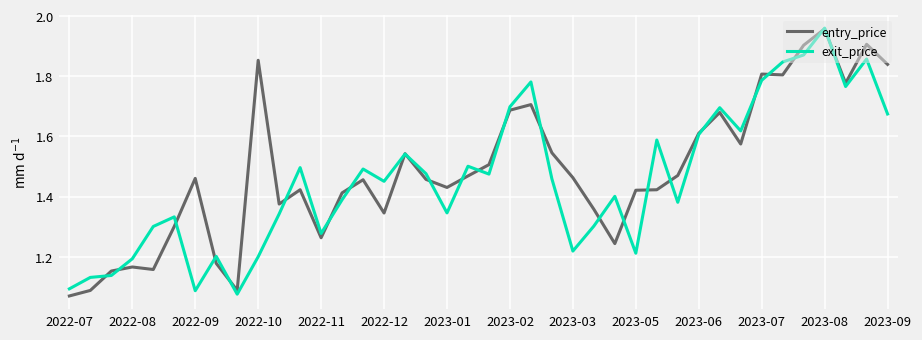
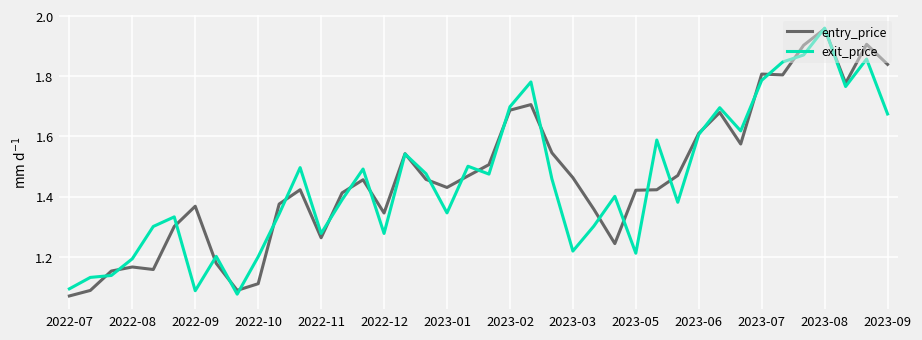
entry_price, 2022-09: 1.46 -> 1.37
entry_price, 2022-10: 1.85 -> 1.11
exit_price, 2022-12: 1.45 -> 1.28
